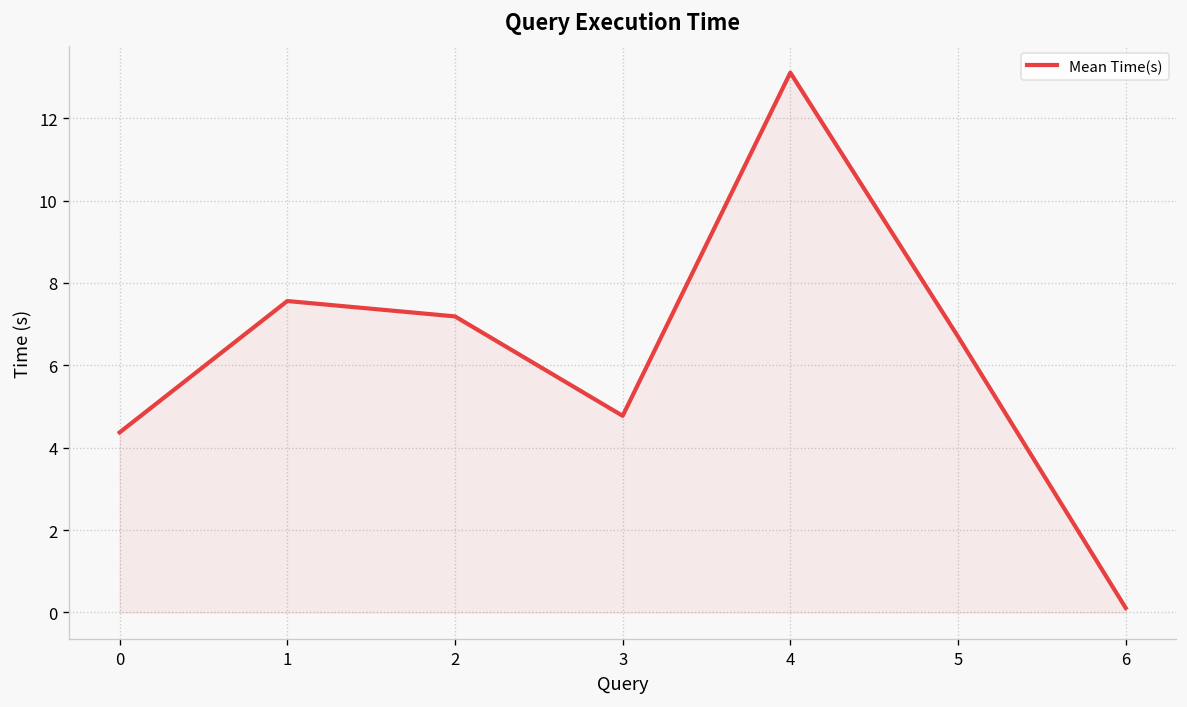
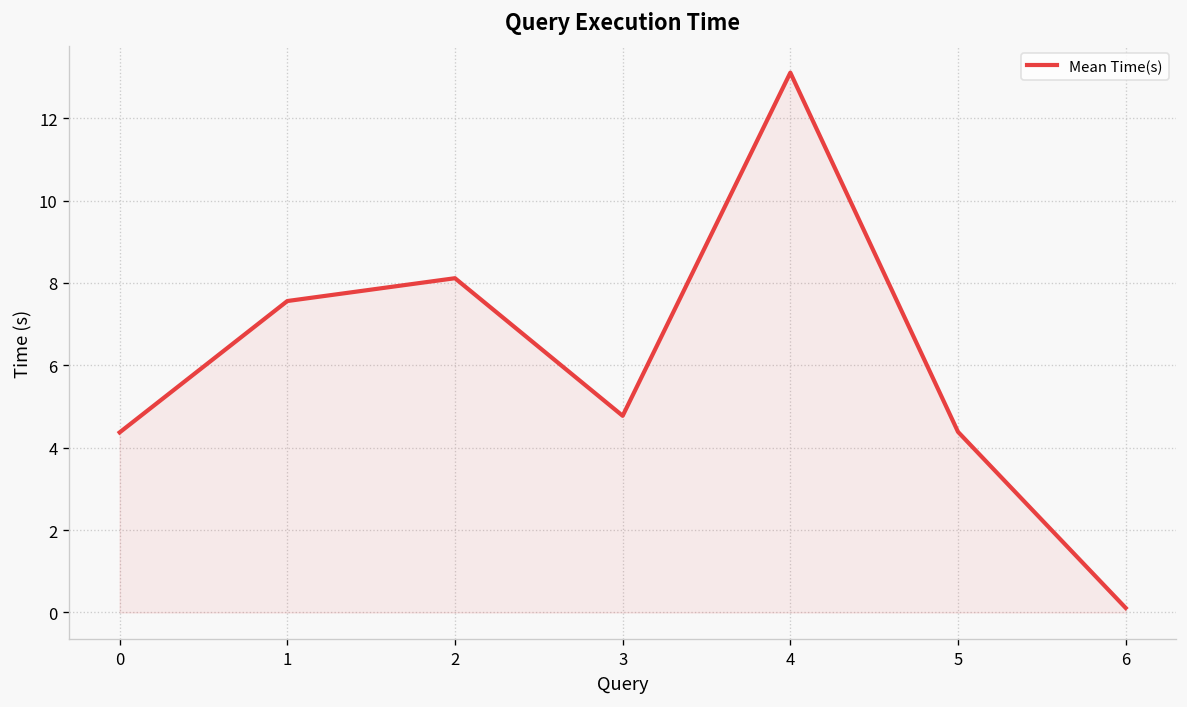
2: 7.2 -> 8.1
5: 6.7 -> 4.4
